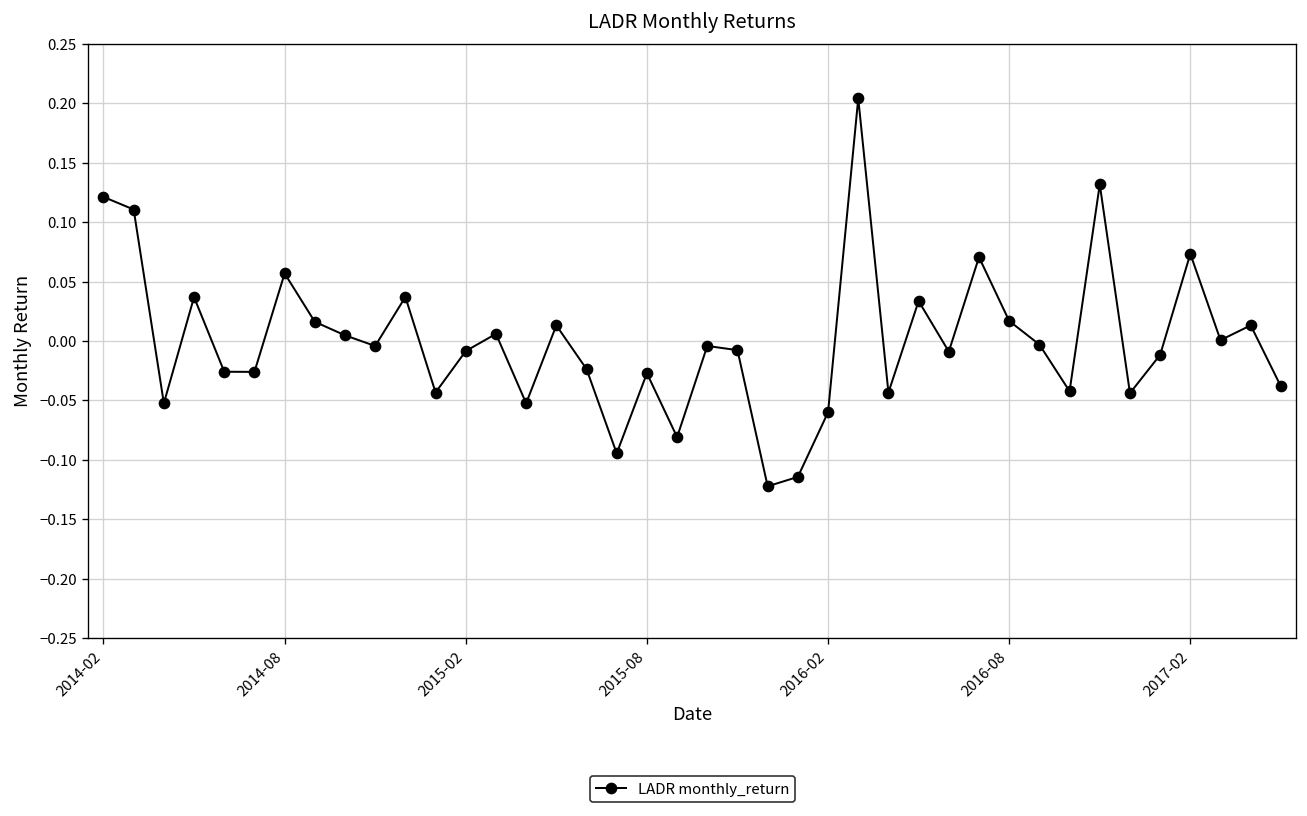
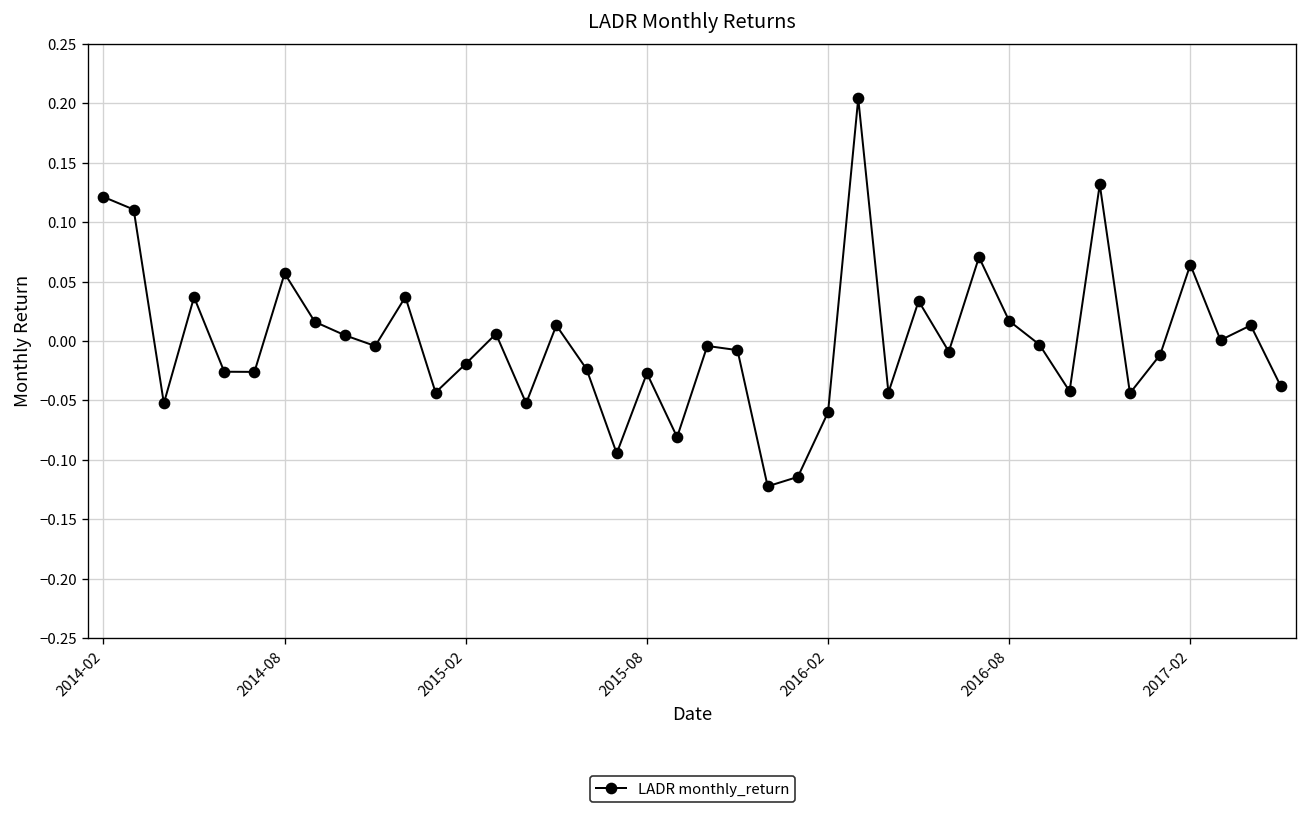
2015-02: -0.01 -> -0.02
2017-02: 0.07 -> 0.06
